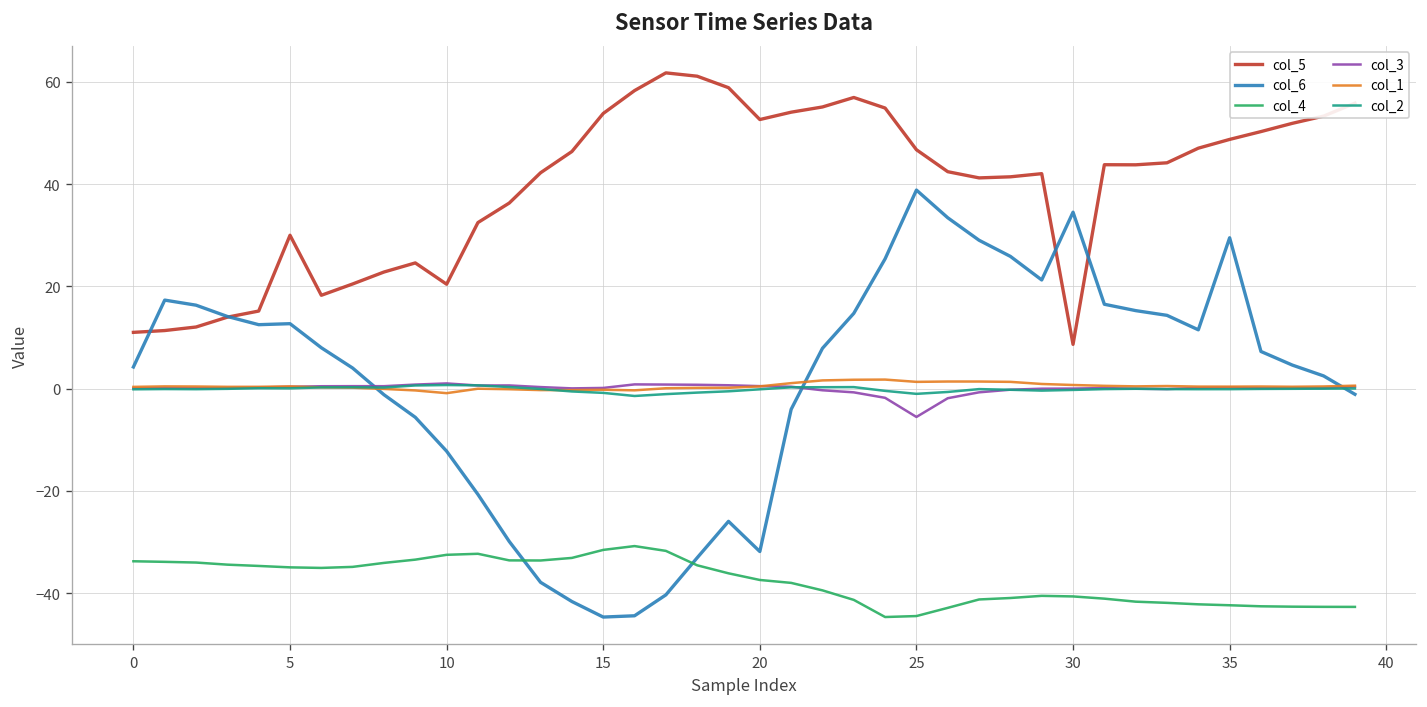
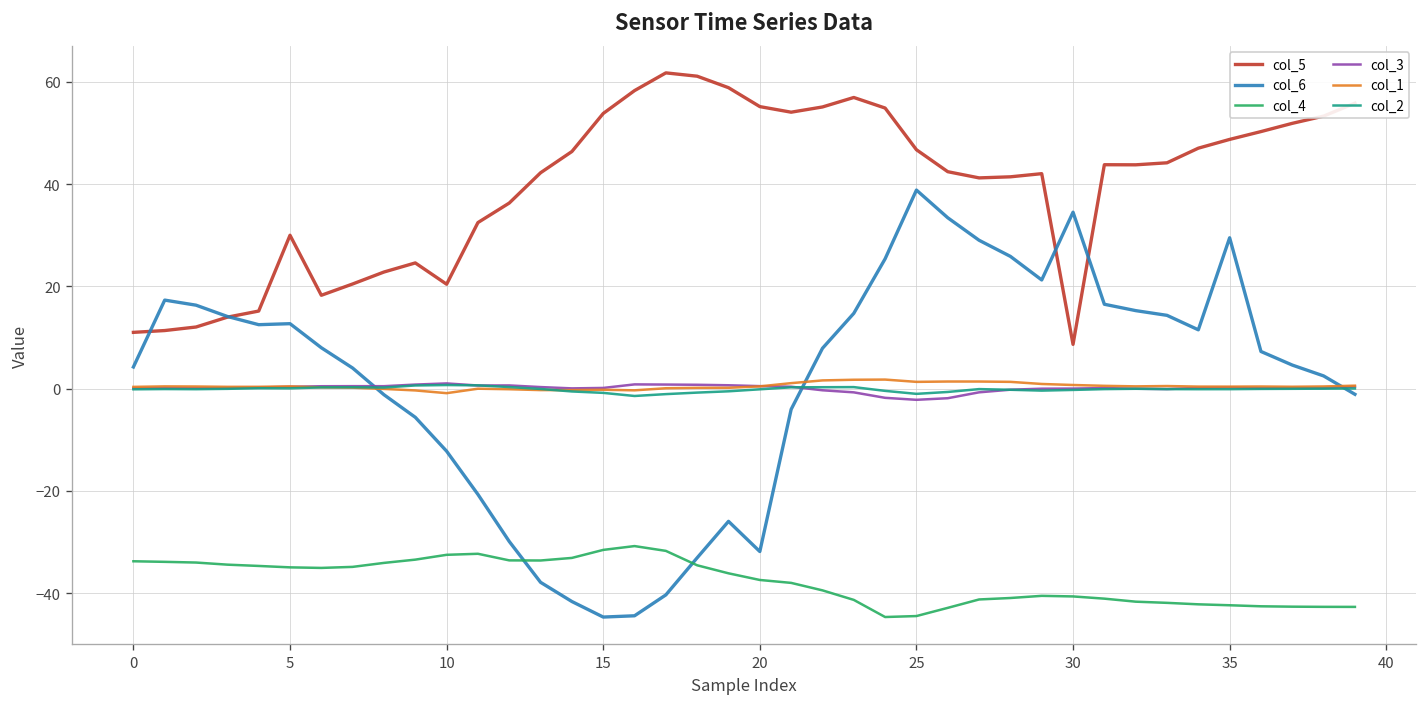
col_5, 20: 53 -> 55
col_3, 25: -6 -> -2
